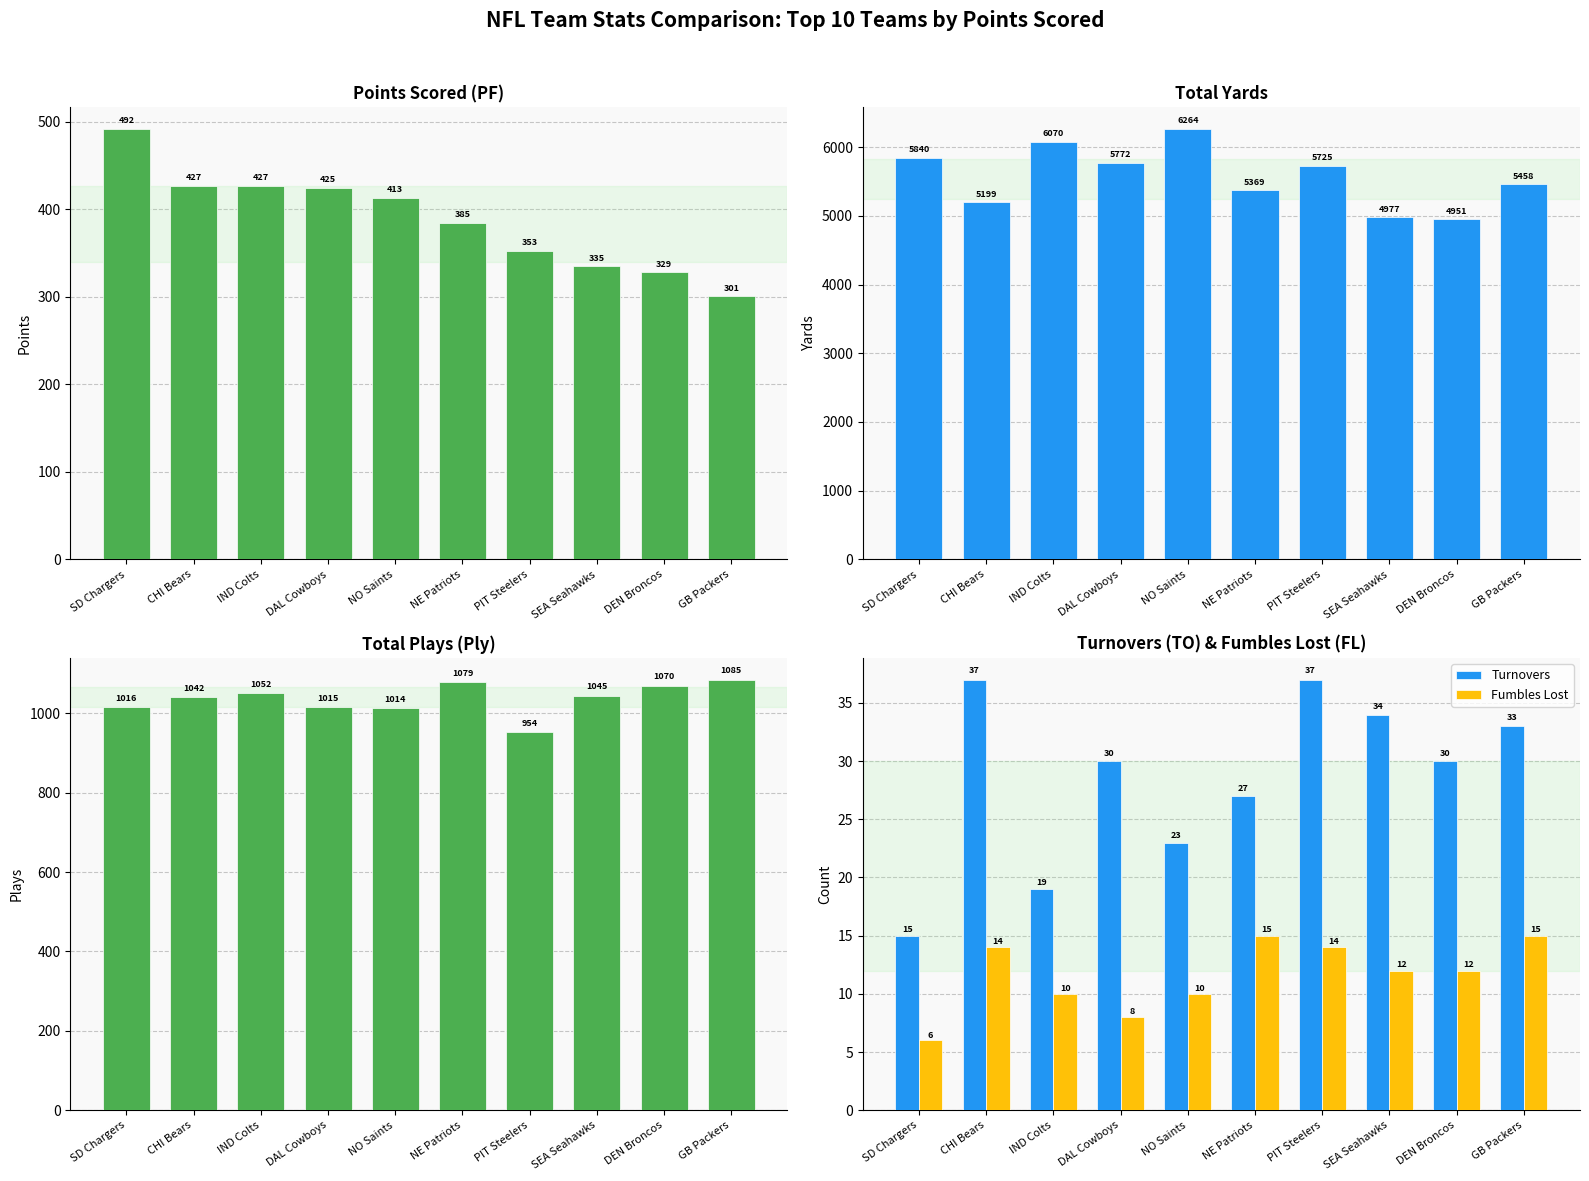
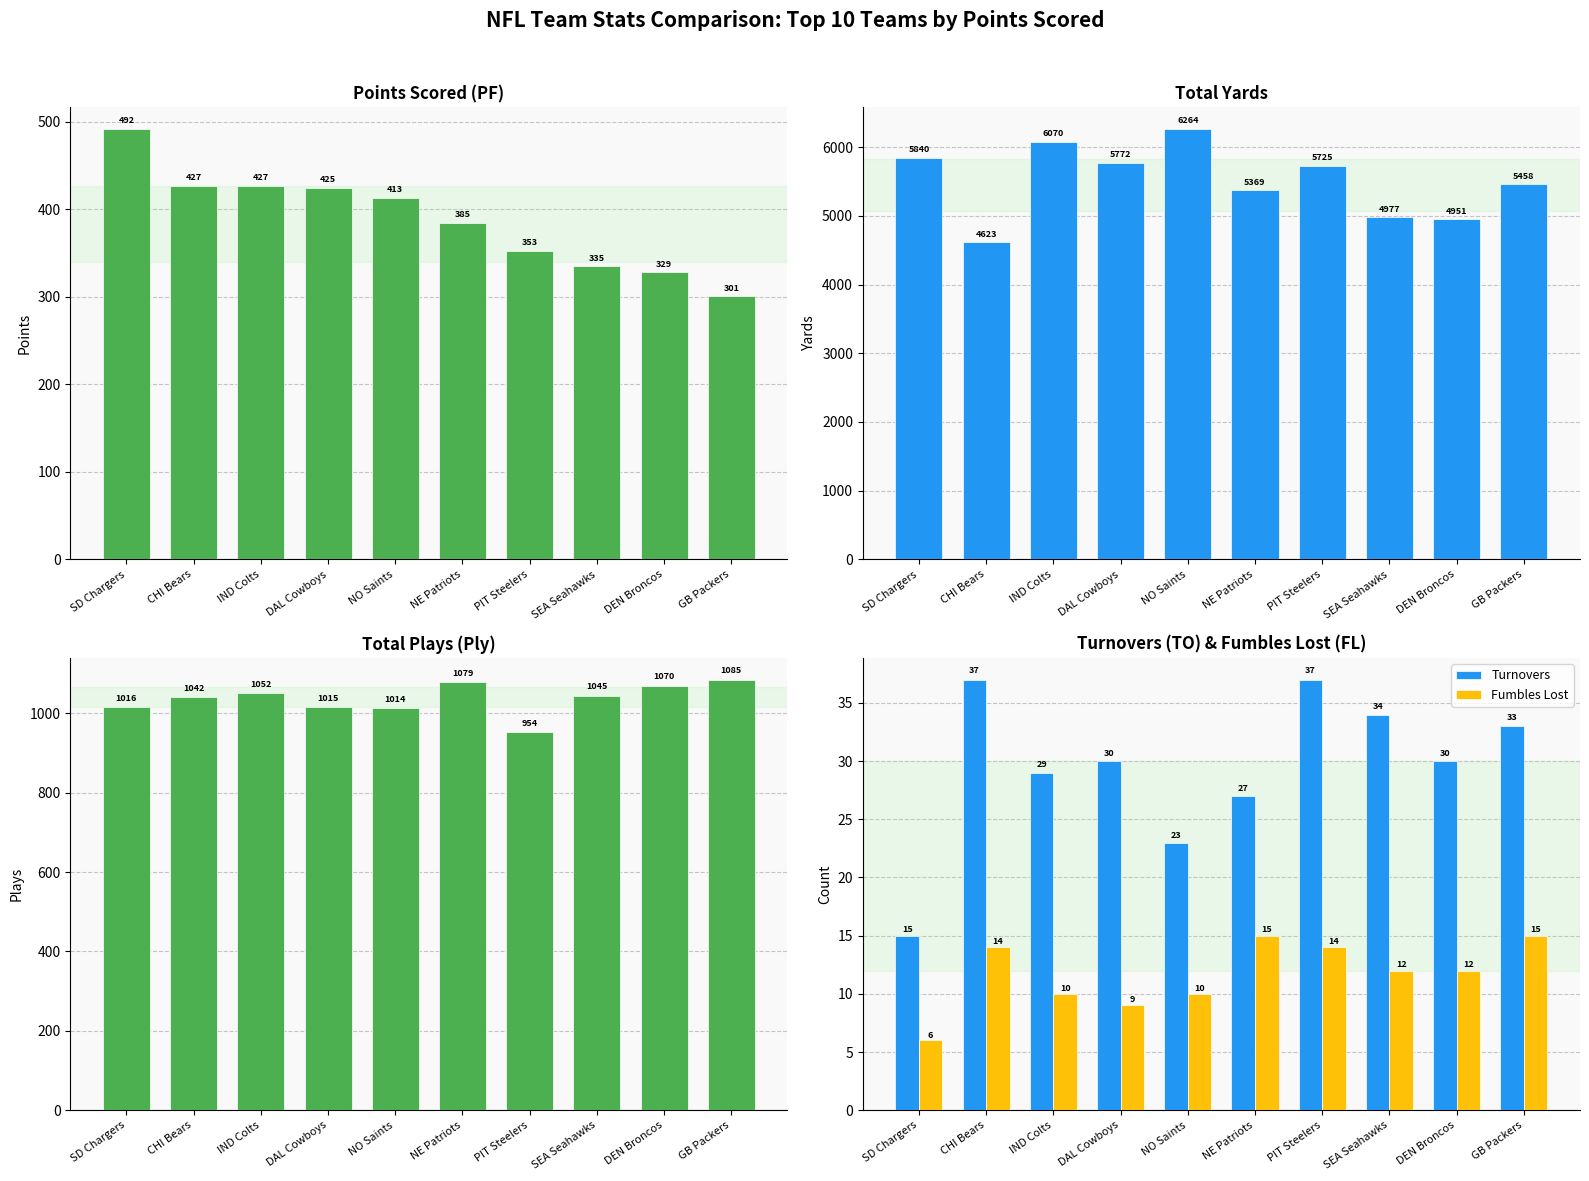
Total Yards, CHI Bears: 5199 -> 4623
Turnovers (TO) & Fumbles Lost (FL), Turnovers, IND Colts: 19 -> 29
Turnovers (TO) & Fumbles Lost (FL), Fumbles Lost, DAL Cowboys: 8 -> 9
